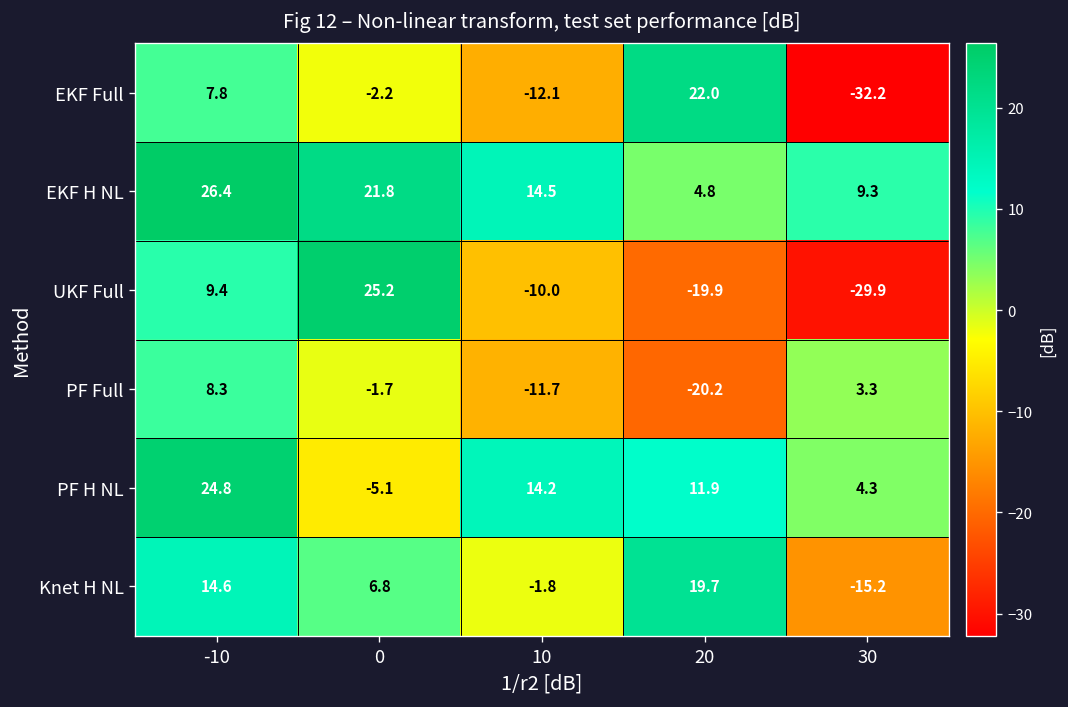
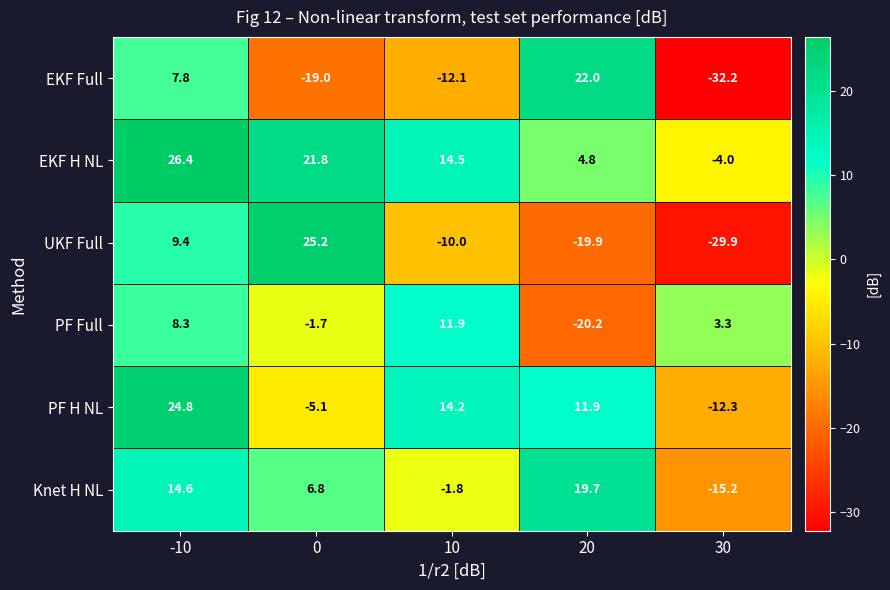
EKF Full, 0: -2.2 -> -19.0
EKF H NL, 30: 9.3 -> -4.0
PF Full, 10: -11.7 -> 11.9
PF H NL, 30: 4.3 -> -12.3
